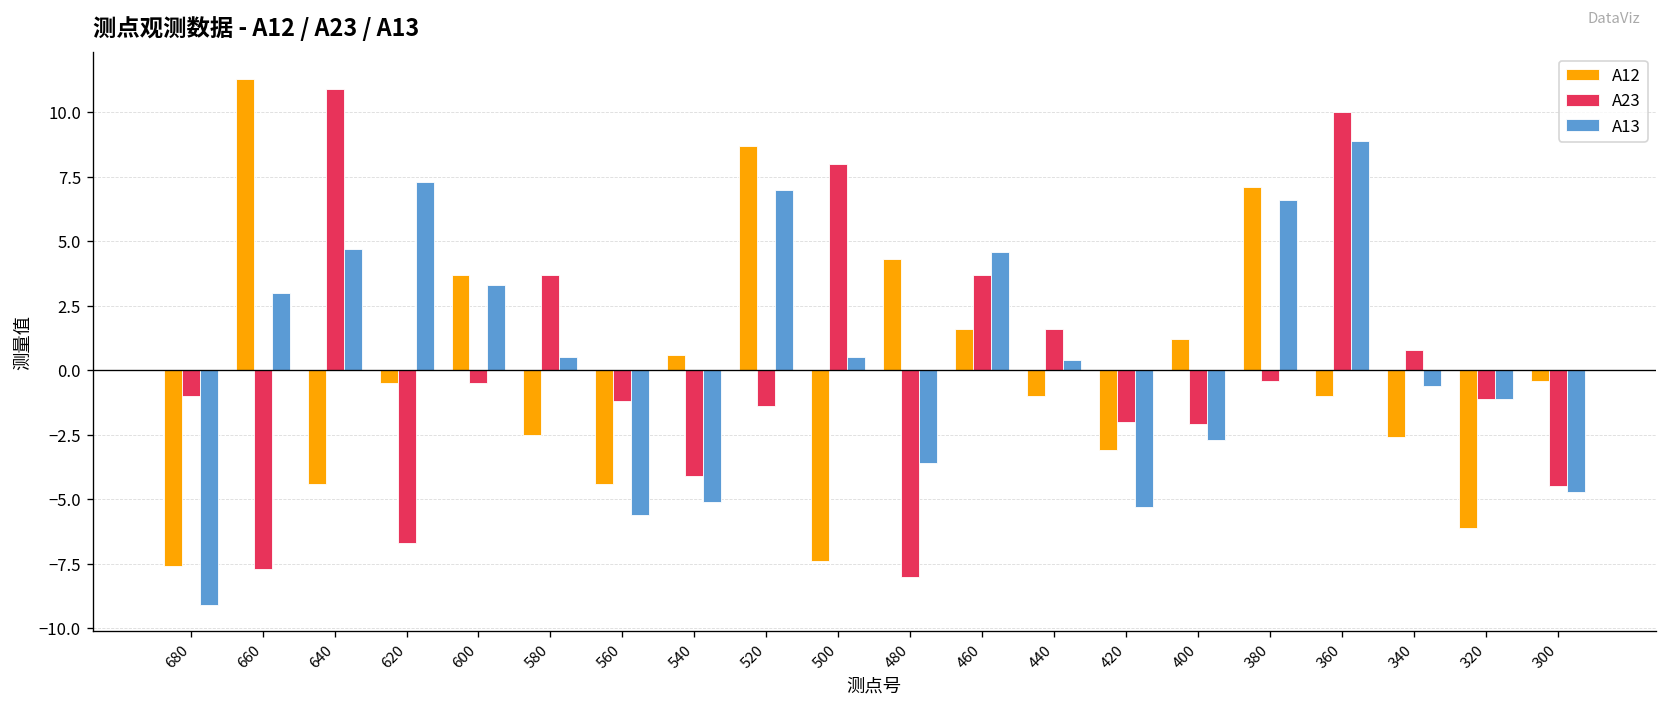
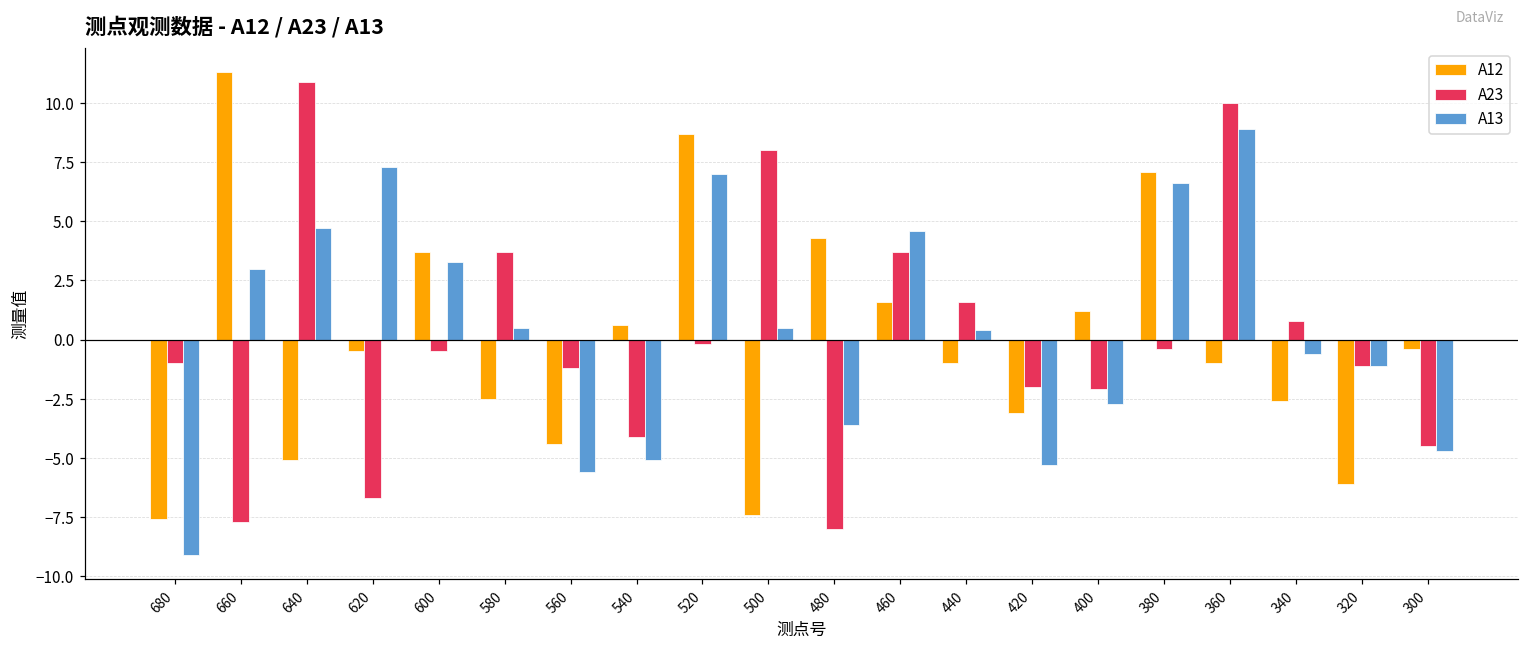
A12, 640: -4.4 -> -5.1
A23, 520: -1.4 -> -0.2
